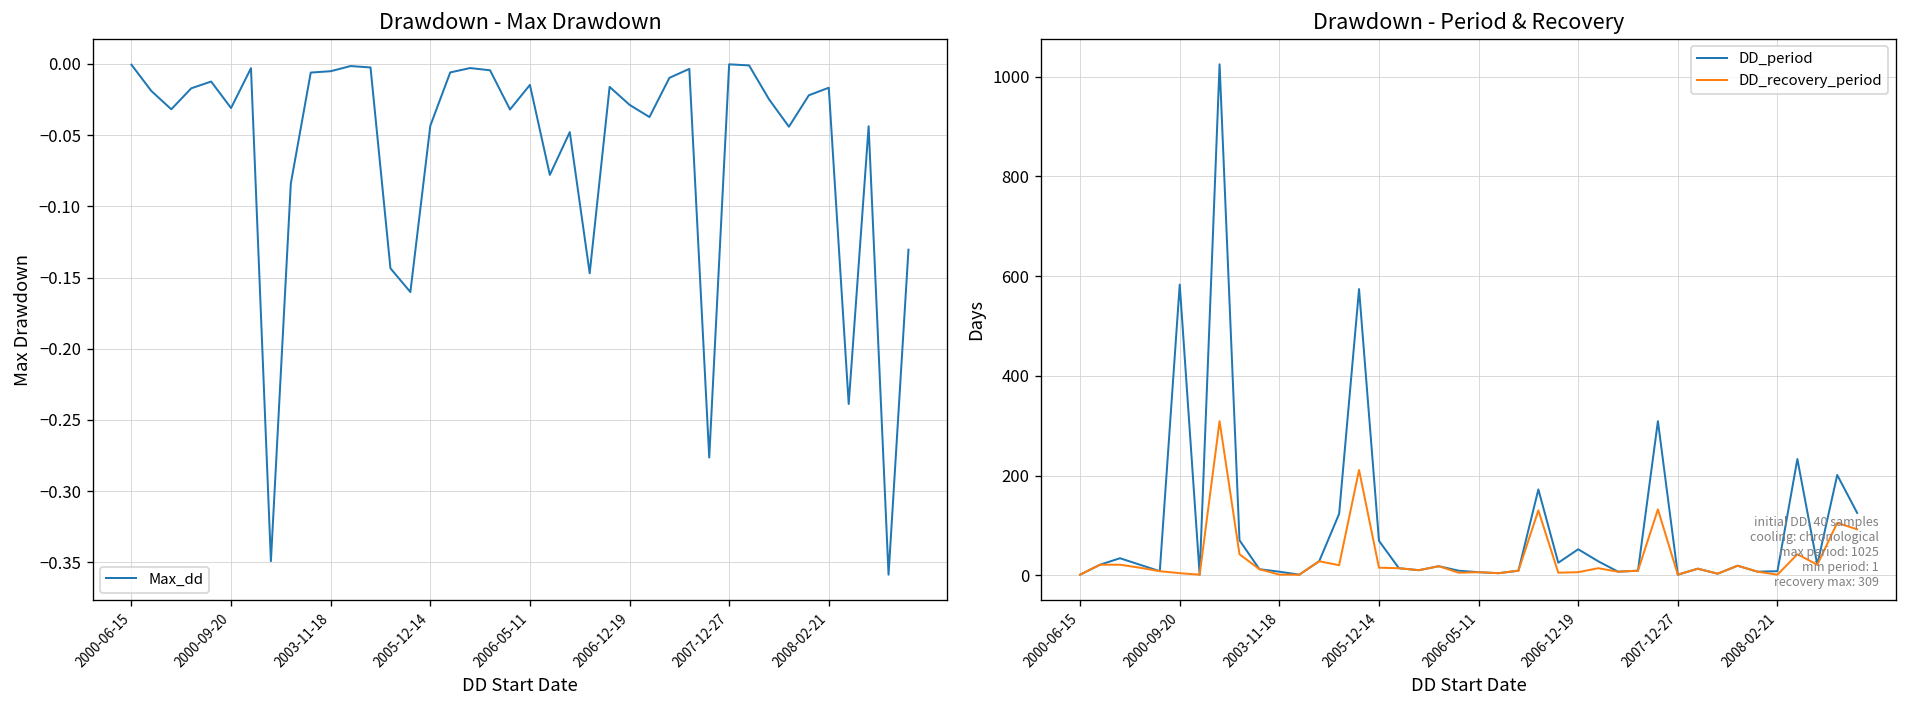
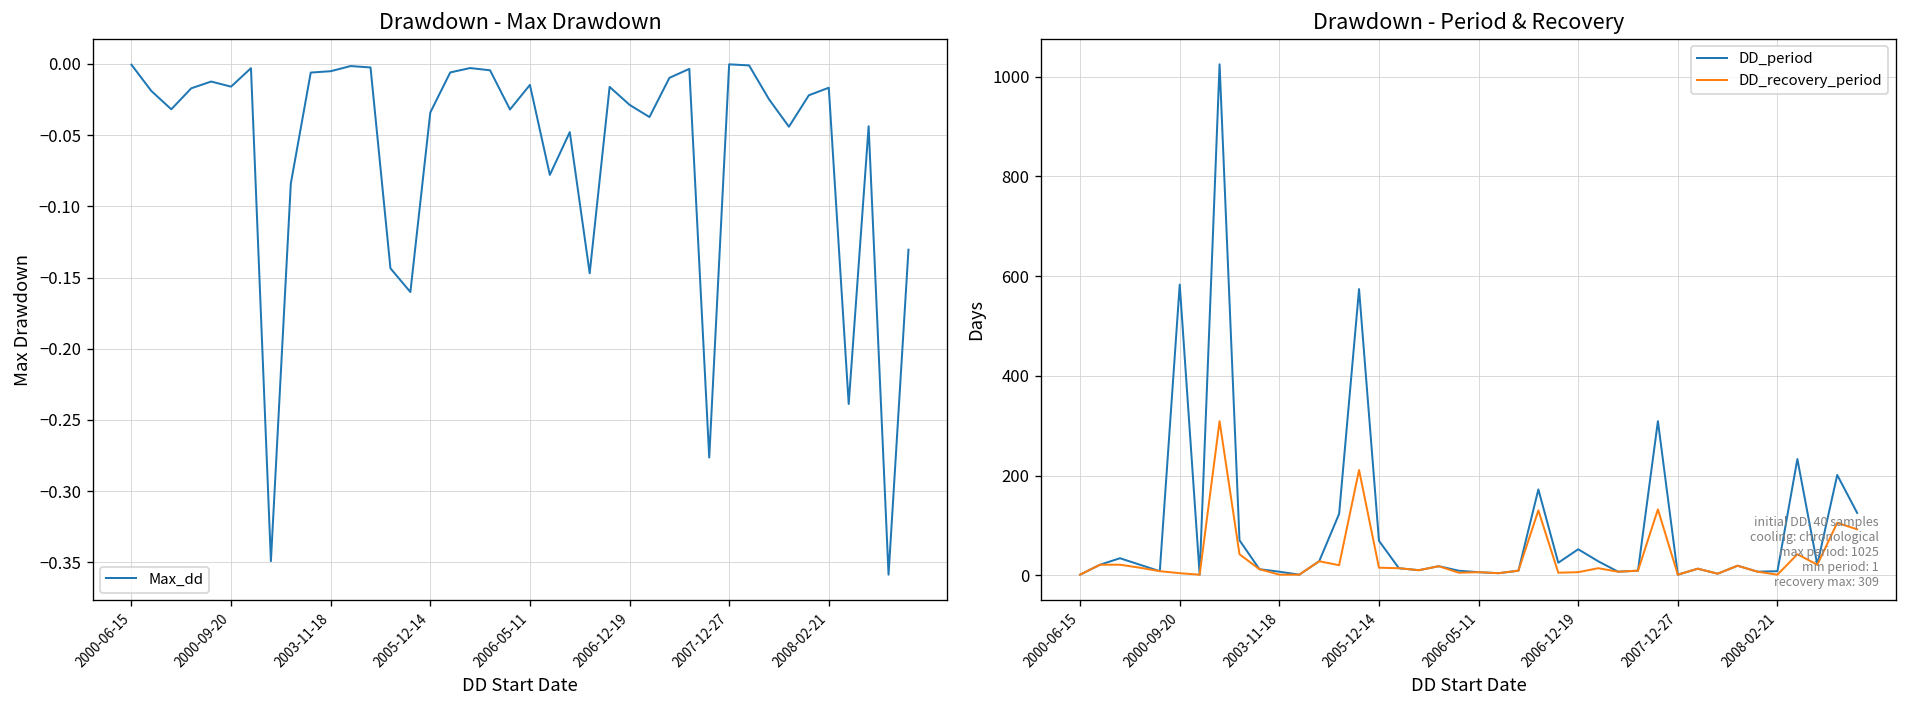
Drawdown - Max Drawdown, 2000-09-20: -0.031 -> -0.016
Drawdown - Max Drawdown, 2005-12-14: -0.044 -> -0.034
